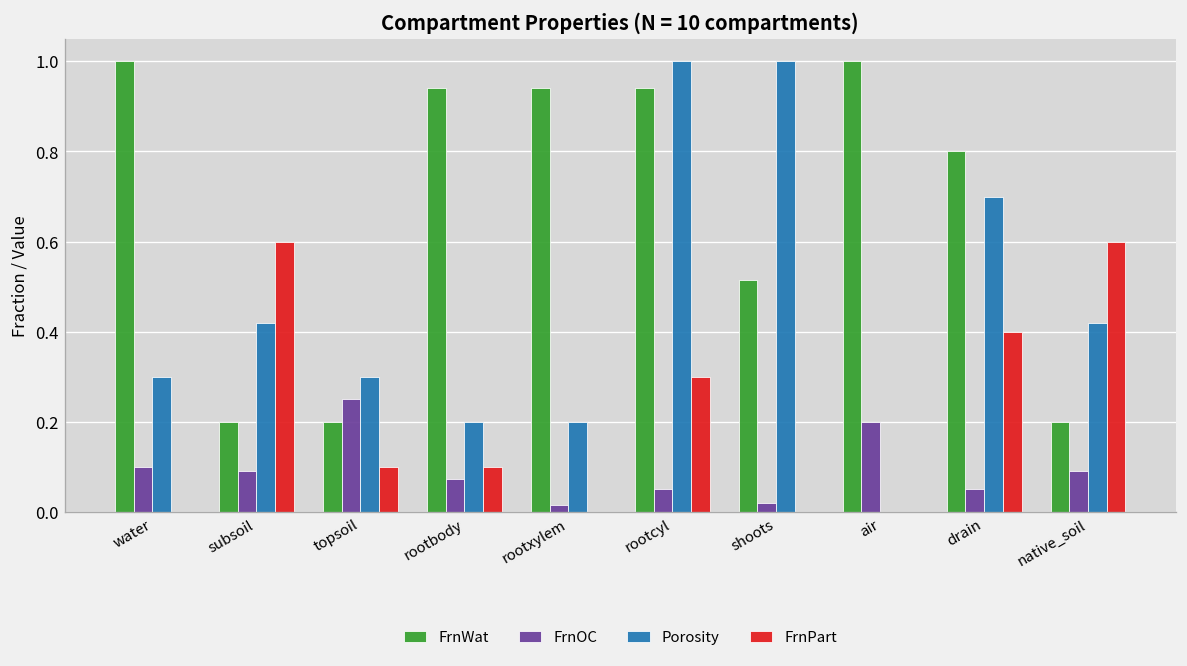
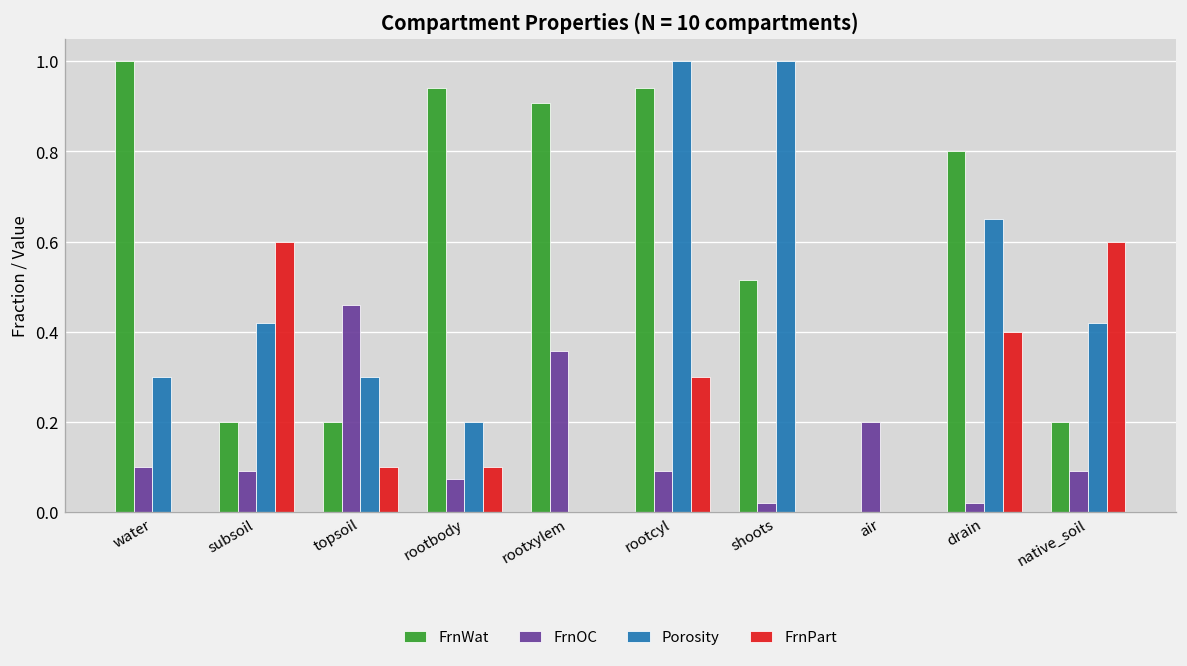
FrnOC, topsoil: 0.25 -> 0.46
FrnWat, rootxylem: 0.94 -> 0.91
FrnOC, rootxylem: 0.02 -> 0.36
Porosity, rootxylem: 0.2 -> 0.0
FrnOC, rootcyl: 0.05 -> 0.09
FrnWat, air: 1 -> 0
FrnOC, drain: 0.05 -> 0.02
Porosity, drain: 0.70 -> 0.65
